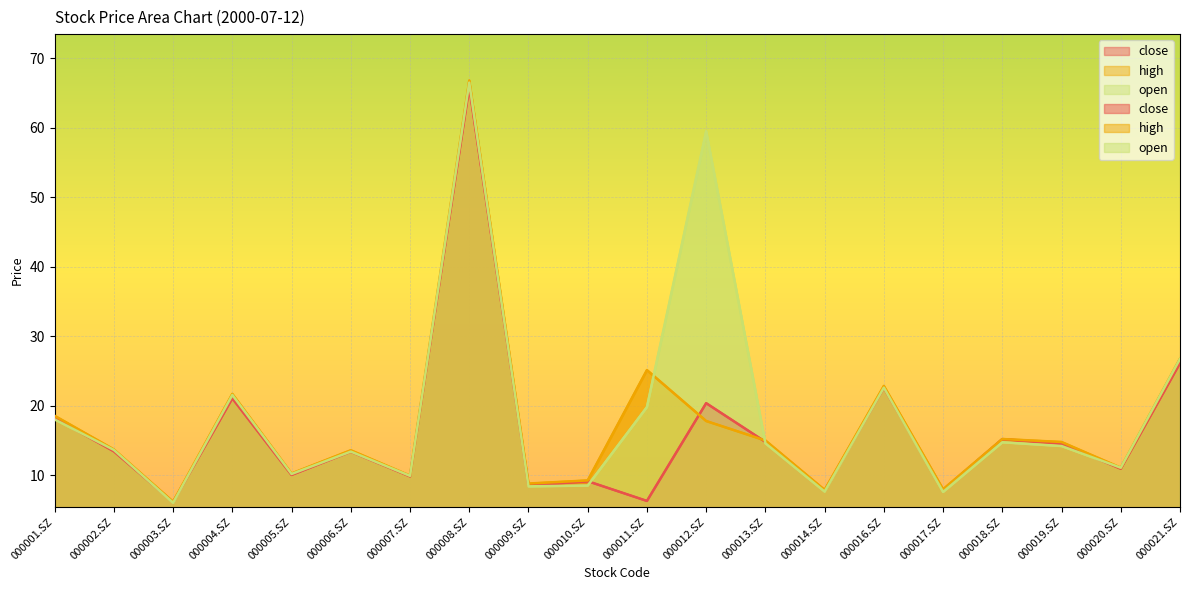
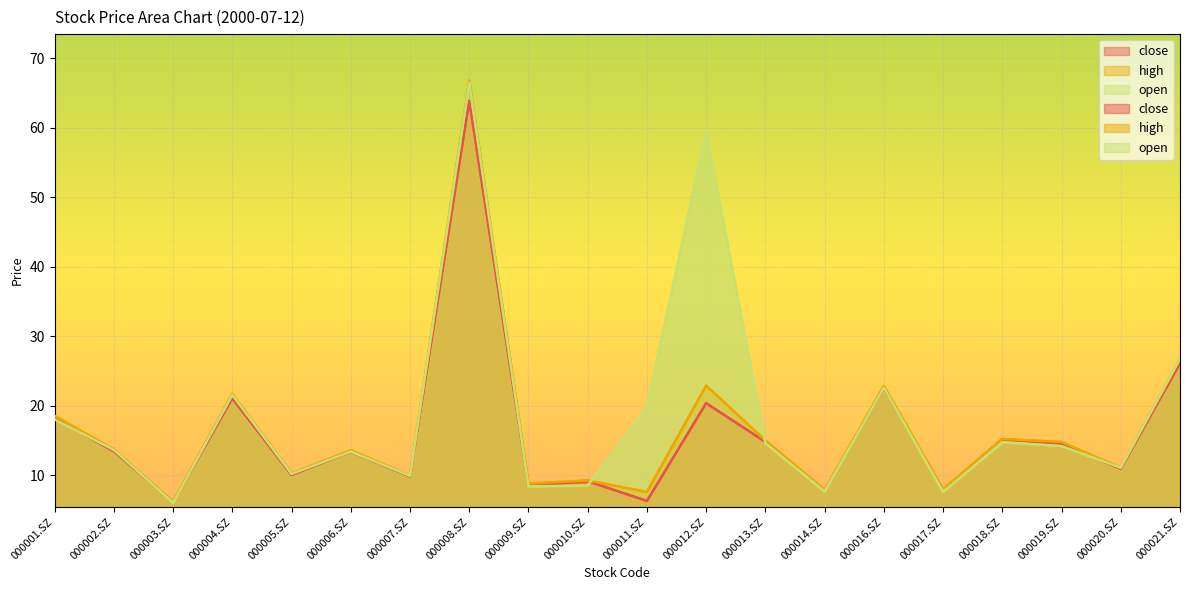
close, 000008.SZ: 66 -> 64
high, 000011.SZ: 25 -> 8
high, 000012.SZ: 18 -> 23
